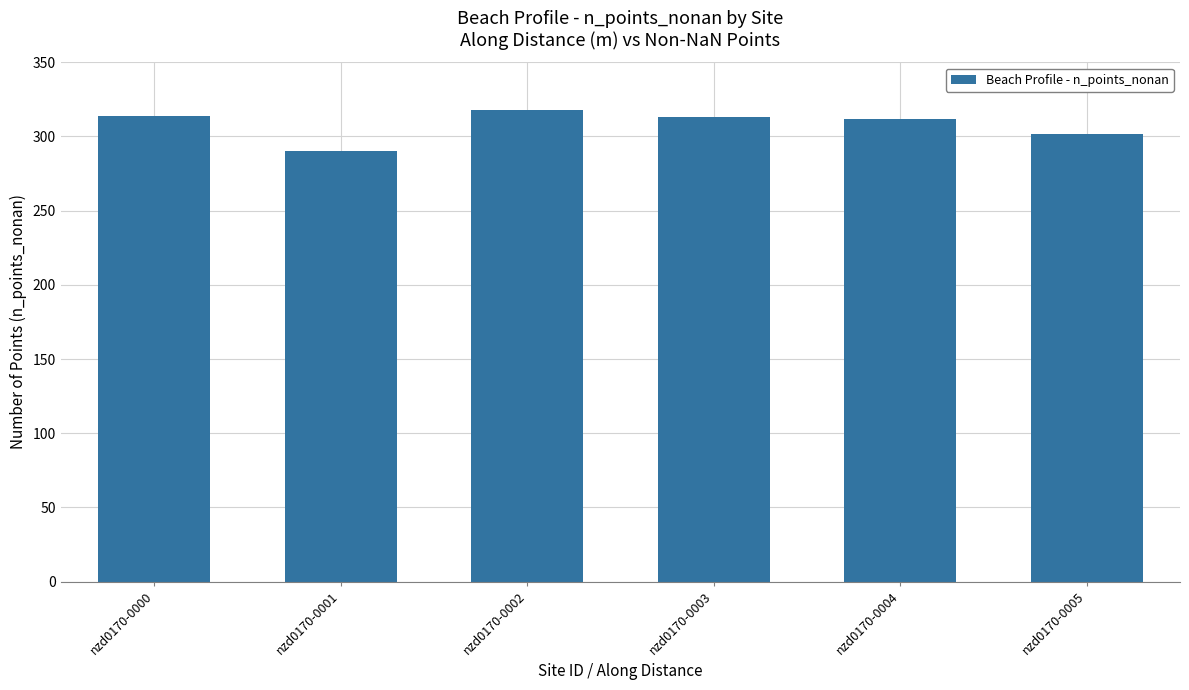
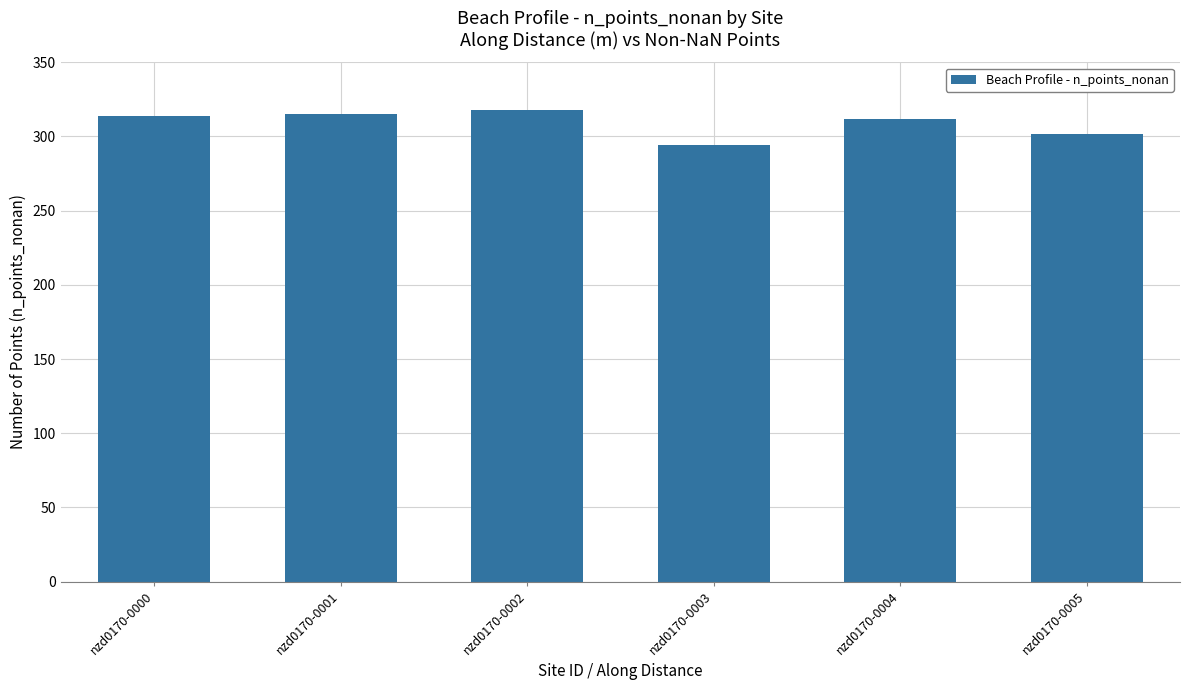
nzd0170-0001: 290 -> 315
nzd0170-0003: 313 -> 294
